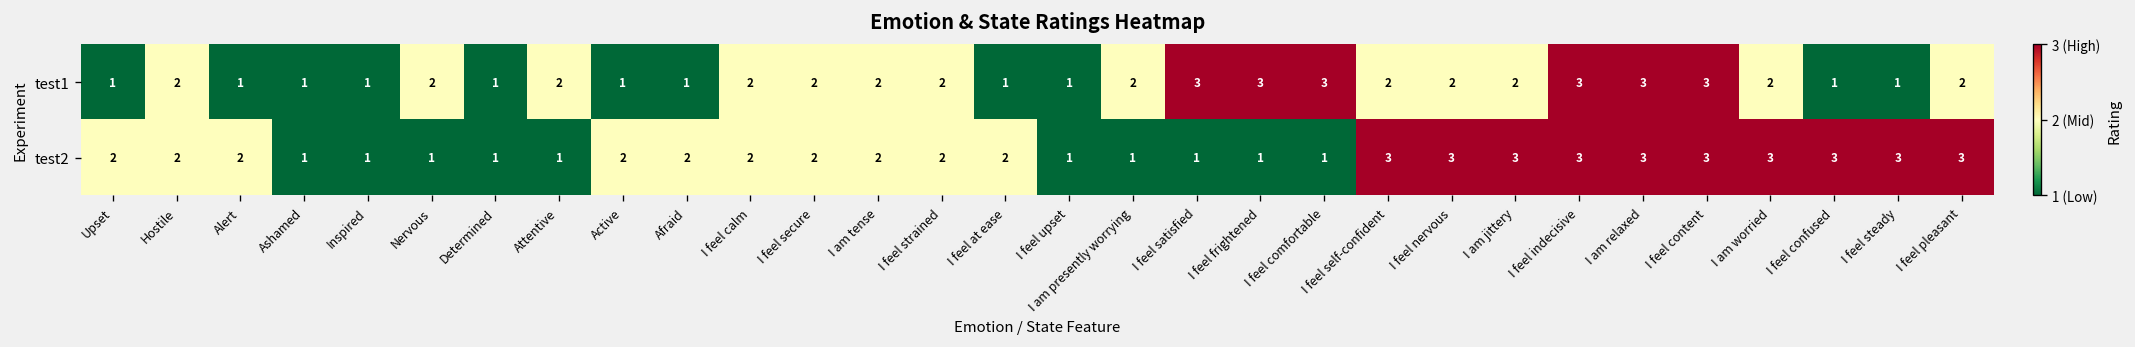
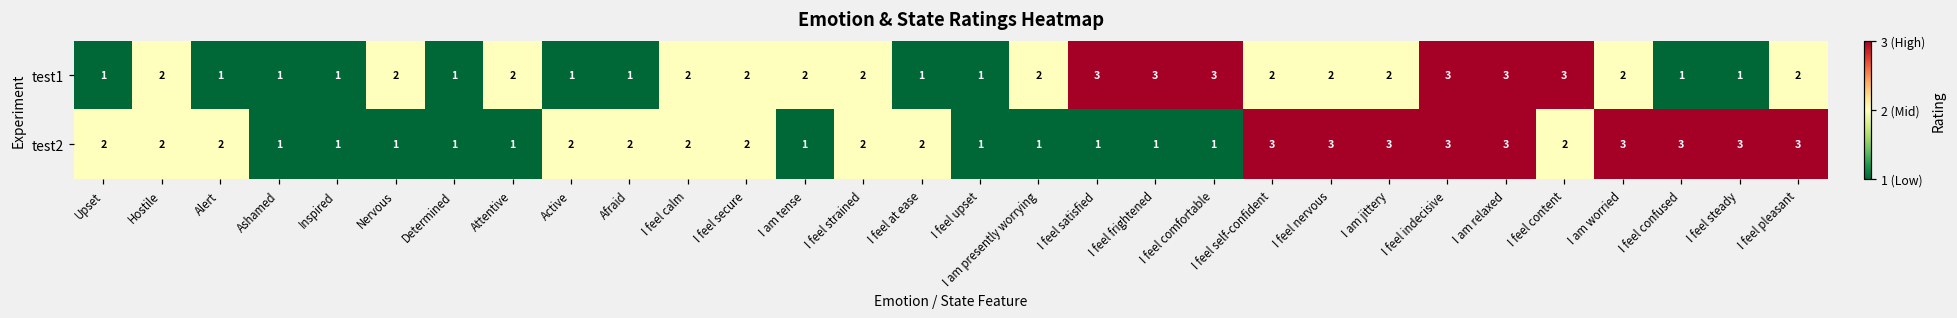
test2, I am tense: 2 -> 1
test2, I feel content: 3 -> 2
